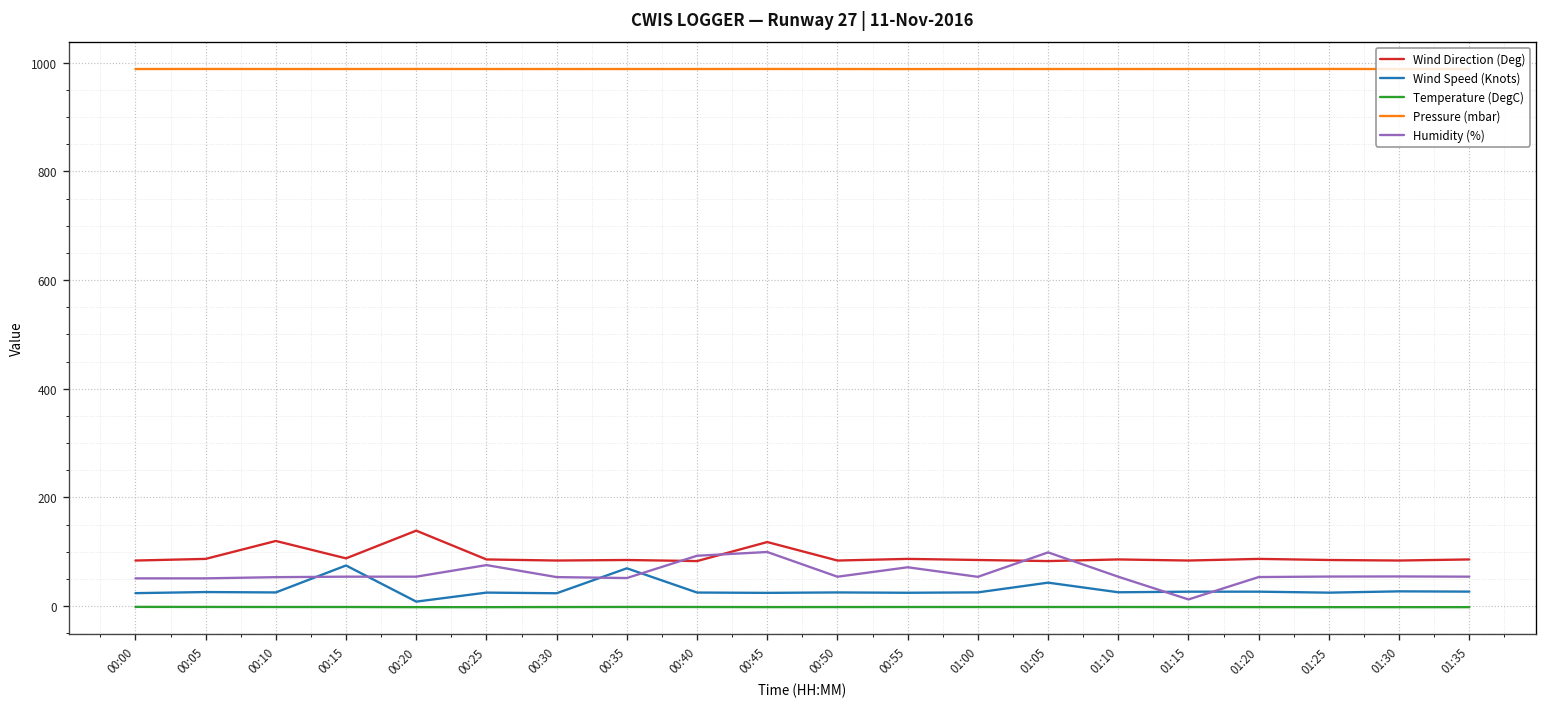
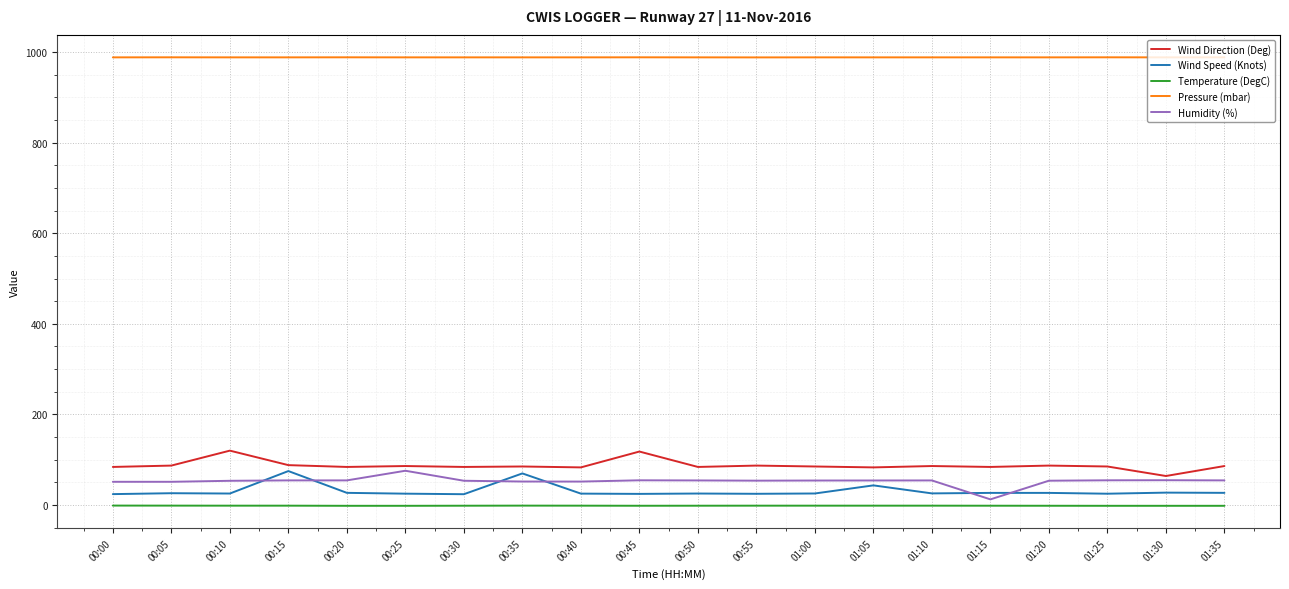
Wind Direction (Deg), 00:20: 140 -> 80
Wind Speed (Knots), 00:20: 10 -> 30
Humidity (%), 00:40: 90 -> 50
Humidity (%), 00:45: 100 -> 50
Humidity (%), 00:55: 70 -> 50
Humidity (%), 01:05: 100 -> 50
Wind Direction (Deg), 01:30: 80 -> 60
